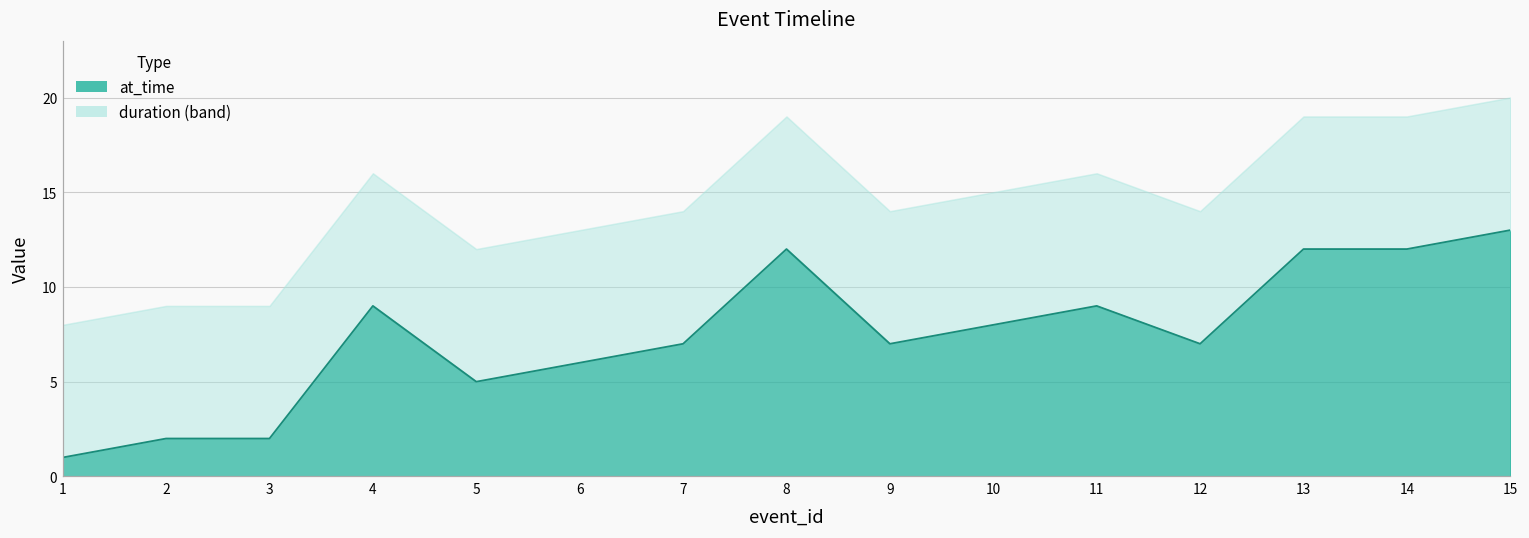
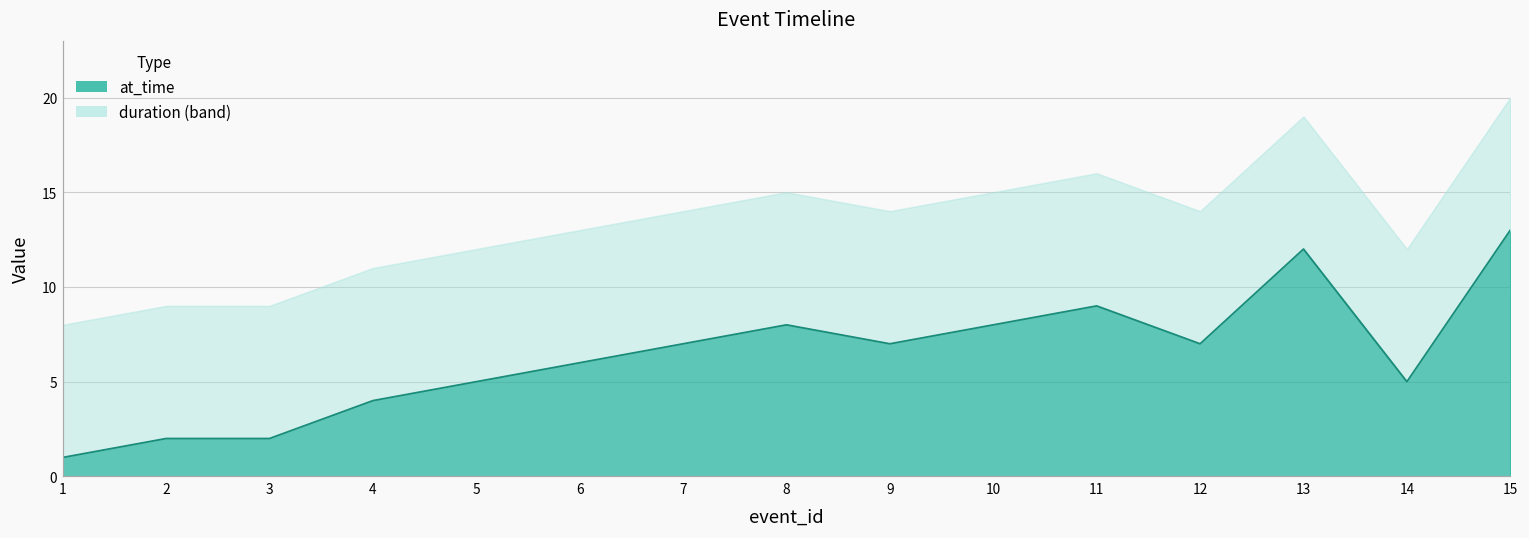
at_time, 4: 9 -> 4
at_time, 8: 12 -> 8
at_time, 14: 12 -> 5
